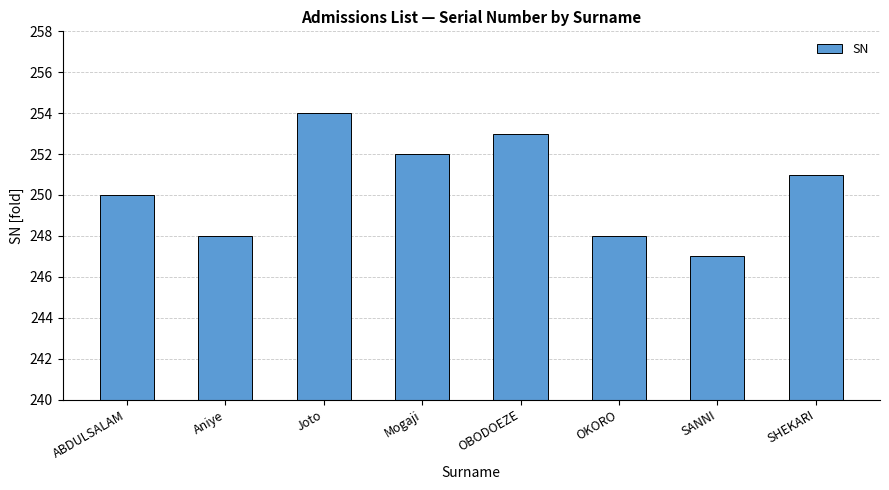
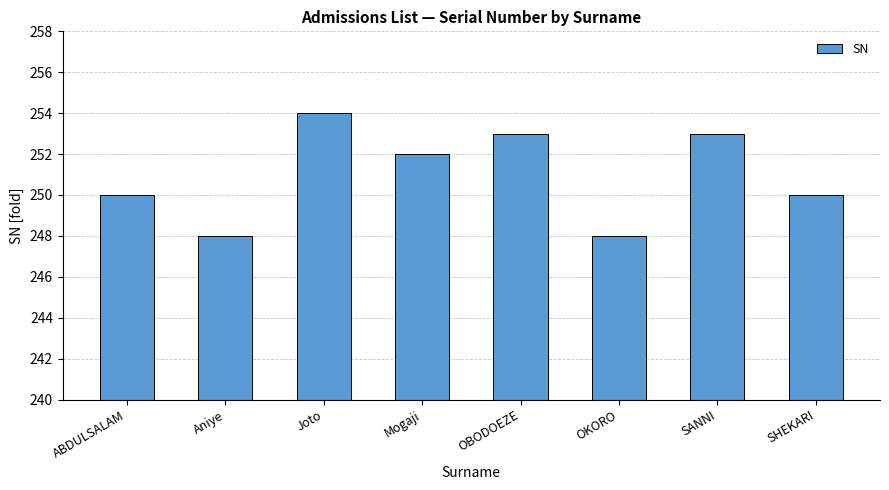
SANNI: 247 -> 253
SHEKARI: 251 -> 250
